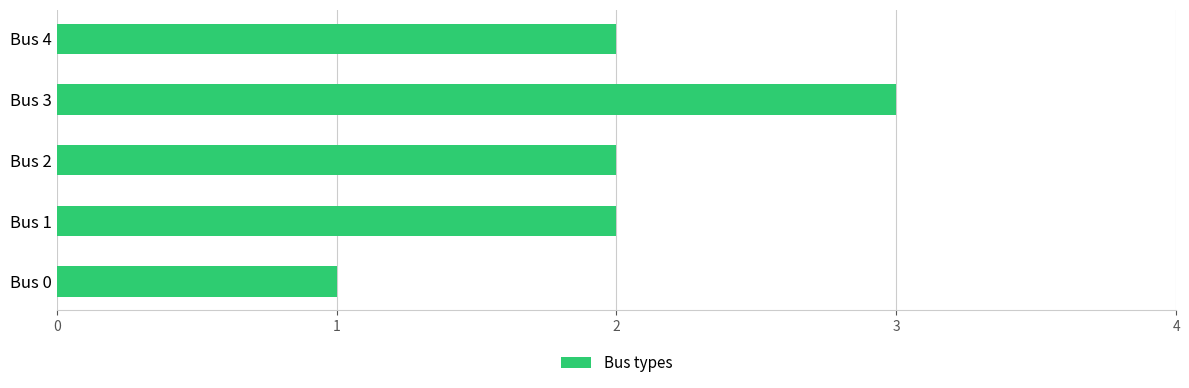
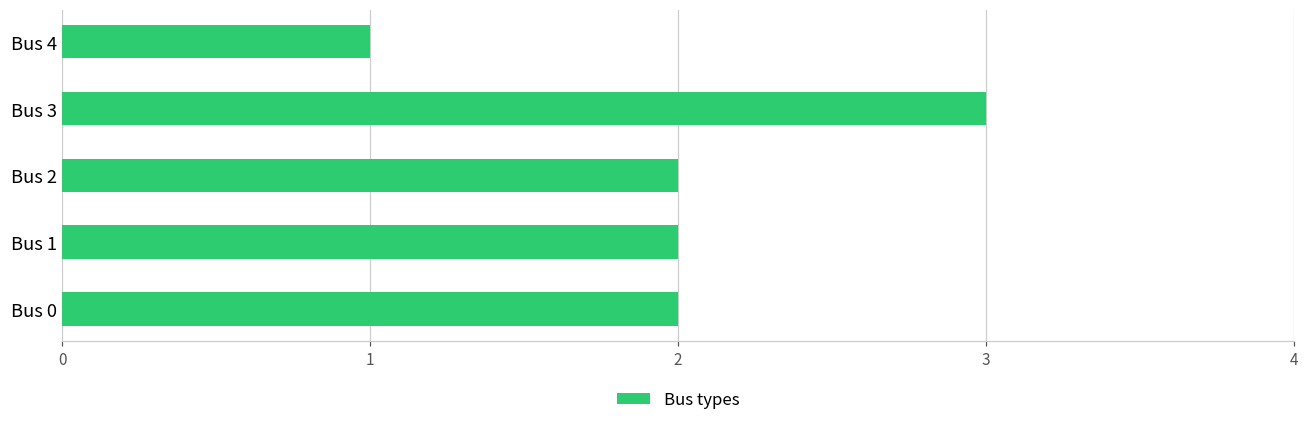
Bus 4: 2 -> 1
Bus 0: 1 -> 2
